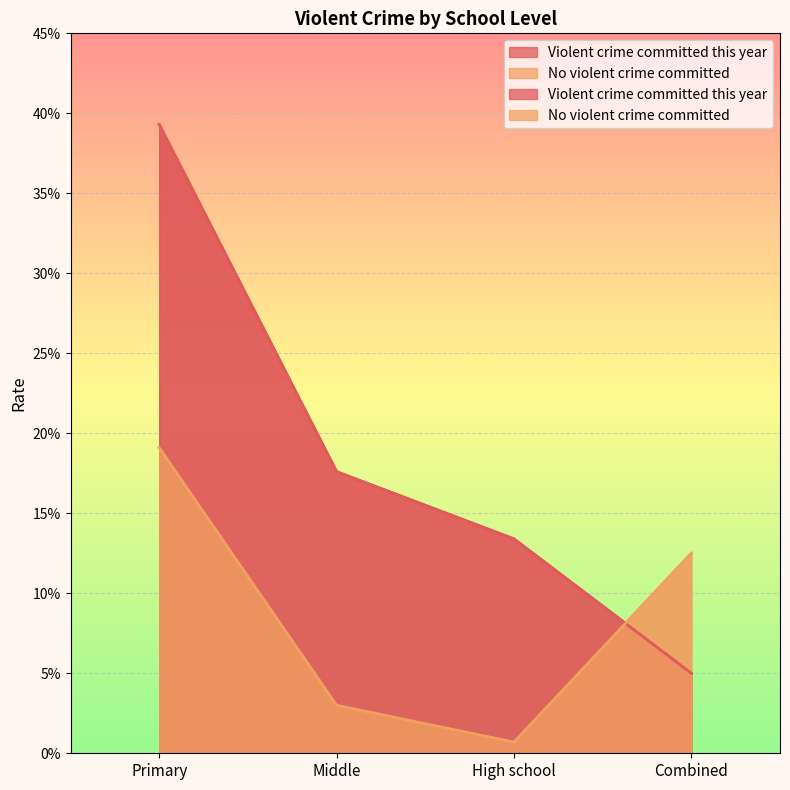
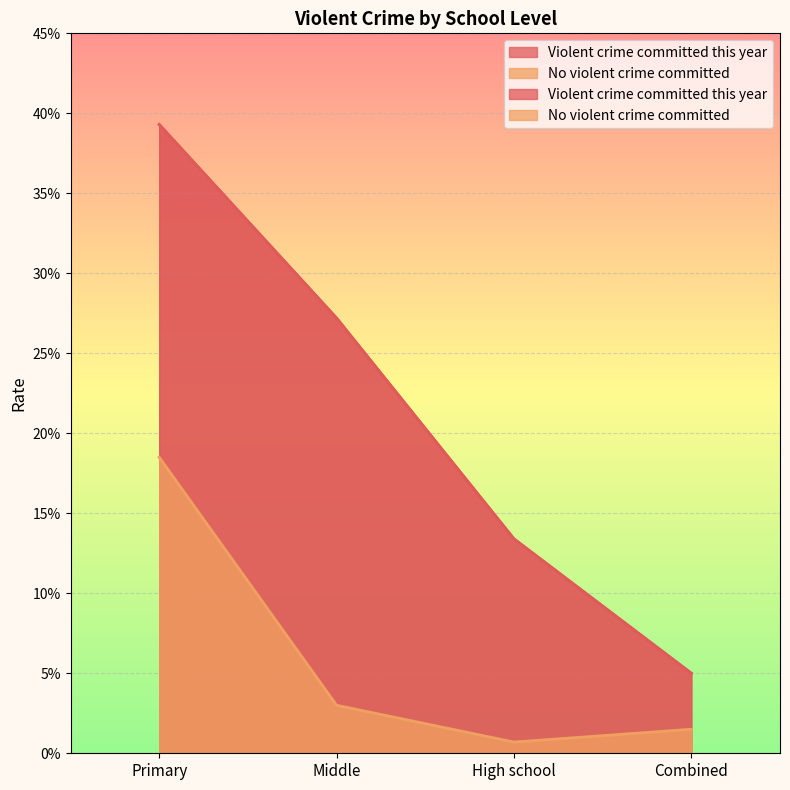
No violent crime committed, Primary: 19.1% -> 18.5%
Violent crime committed this year, Middle: 17.6% -> 27.2%
No violent crime committed, Combined: 12.5% -> 1.5%
